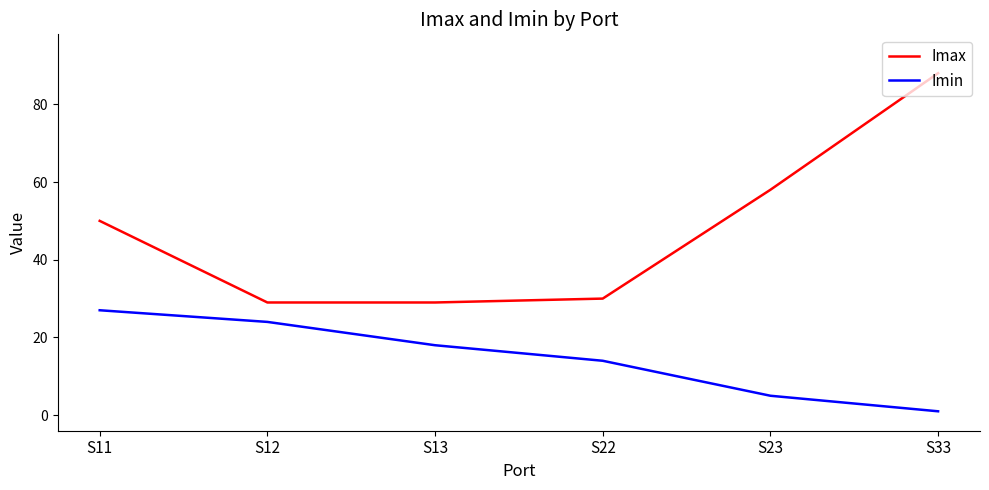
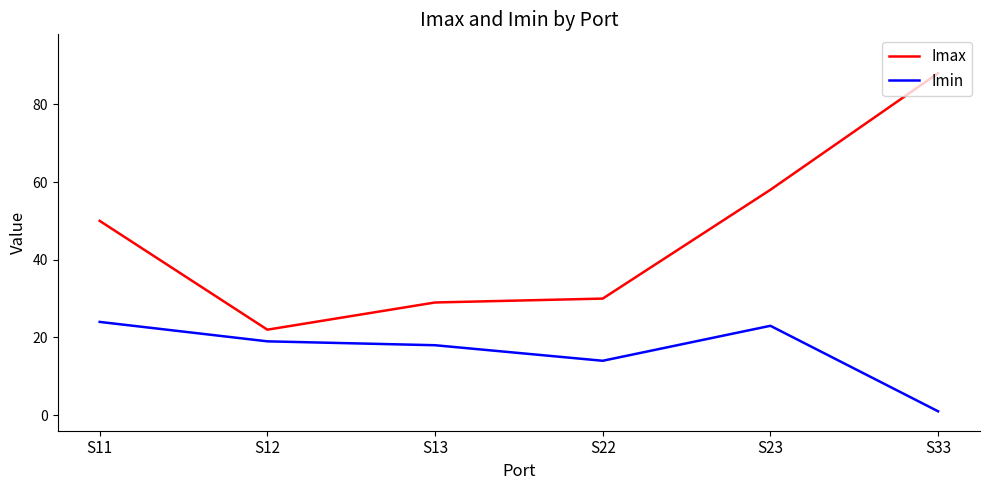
Imin, S11: 27 -> 24
Imax, S12: 29 -> 22
Imin, S12: 24 -> 19
Imin, S23: 5 -> 23
